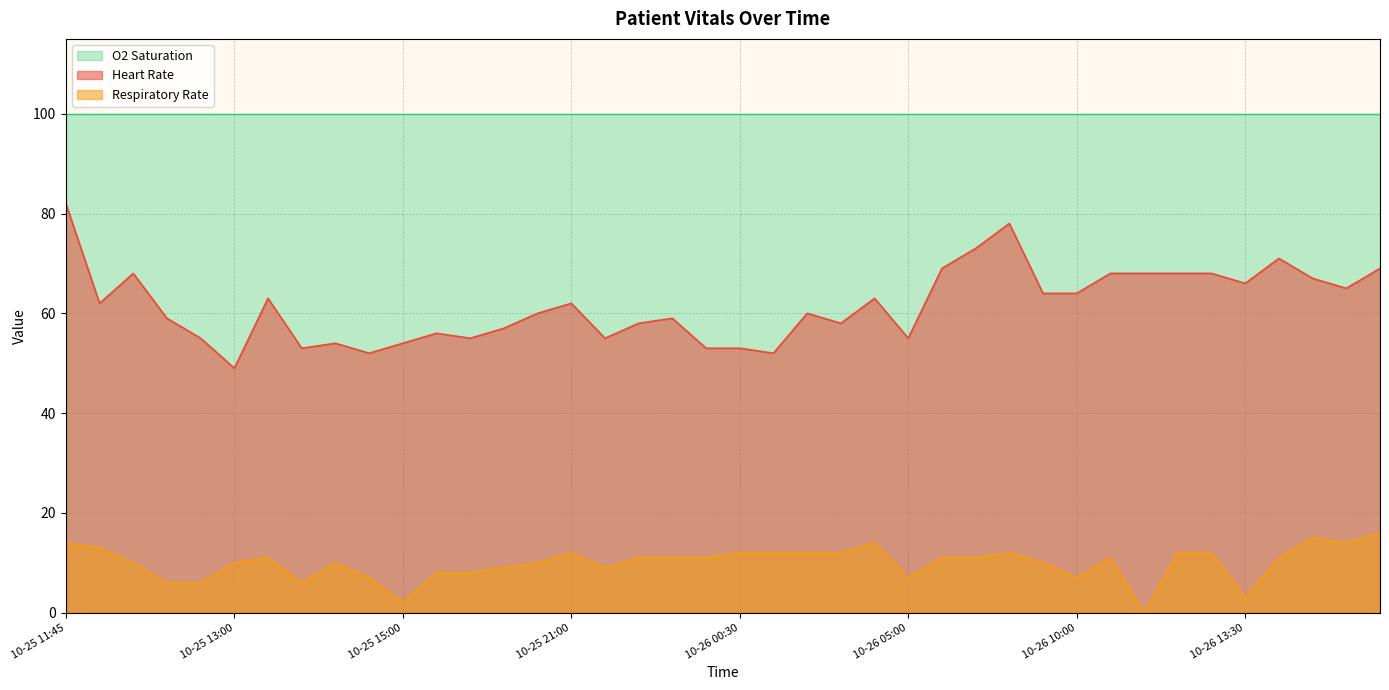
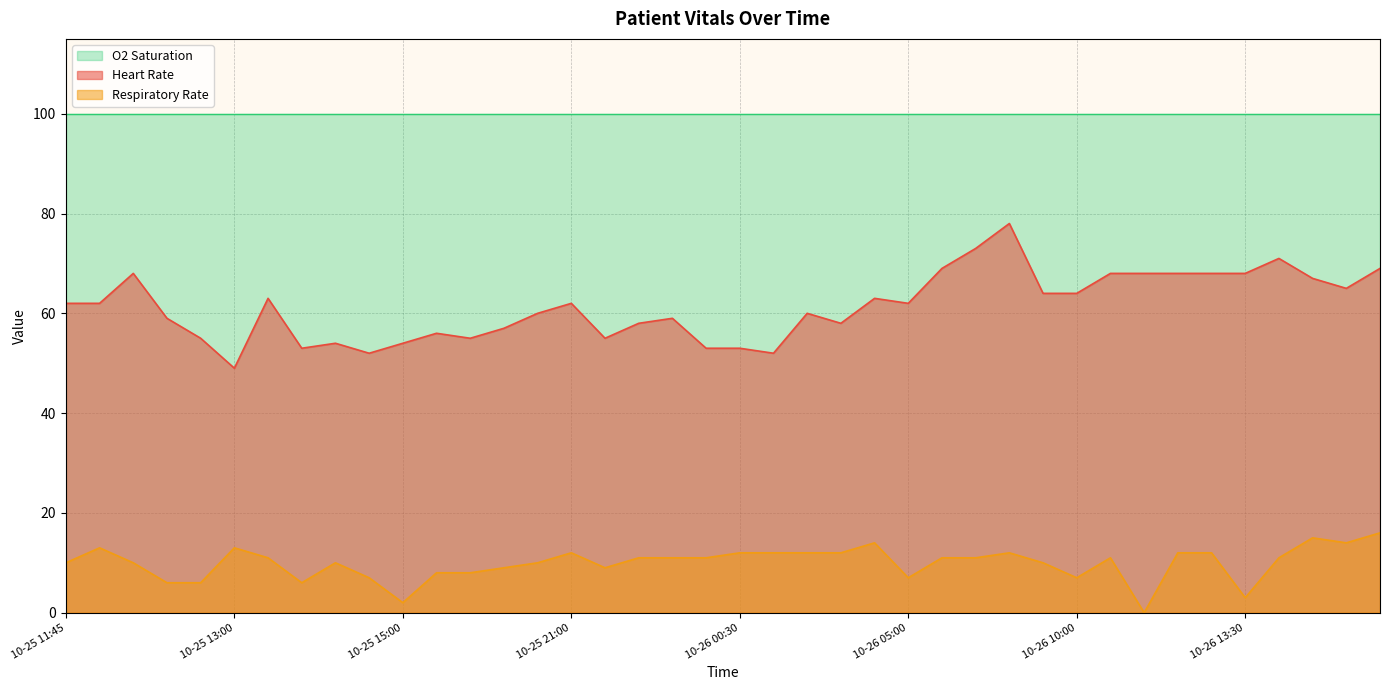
Heart Rate, 10-25 11:45: 82 -> 62
Respiratory Rate, 10-25 11:45: 14 -> 10
Respiratory Rate, 10-25 13:00: 10 -> 13
Heart Rate, 10-26 05:00: 55 -> 62
Heart Rate, 10-26 13:30: 66 -> 68
